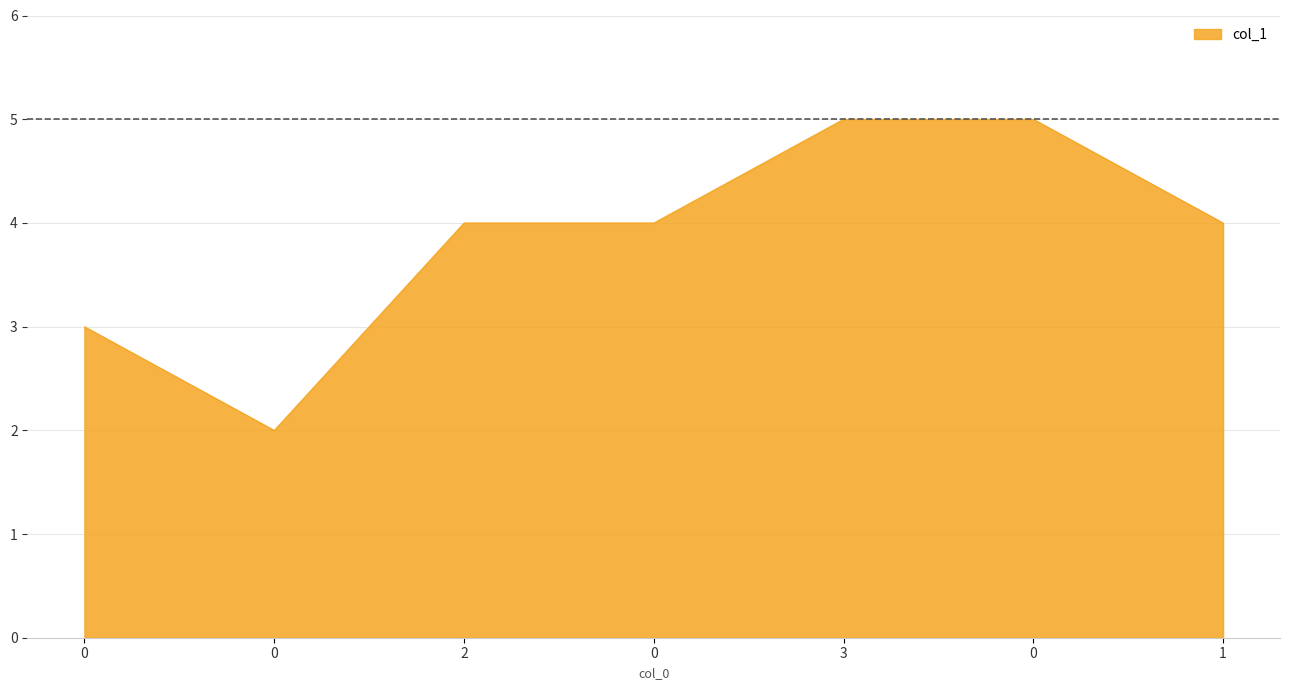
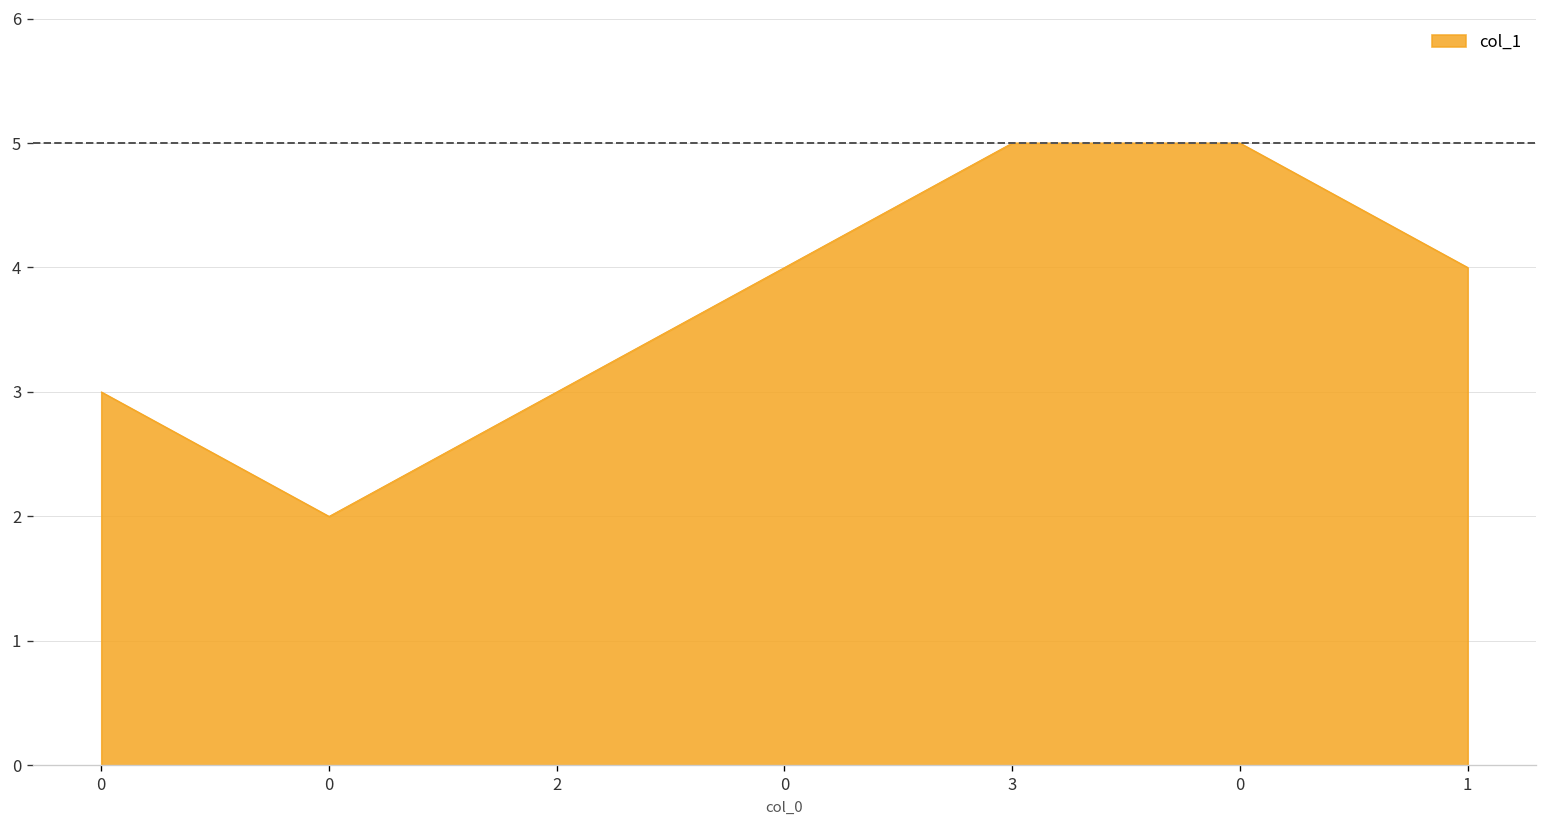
2: 4 -> 3
